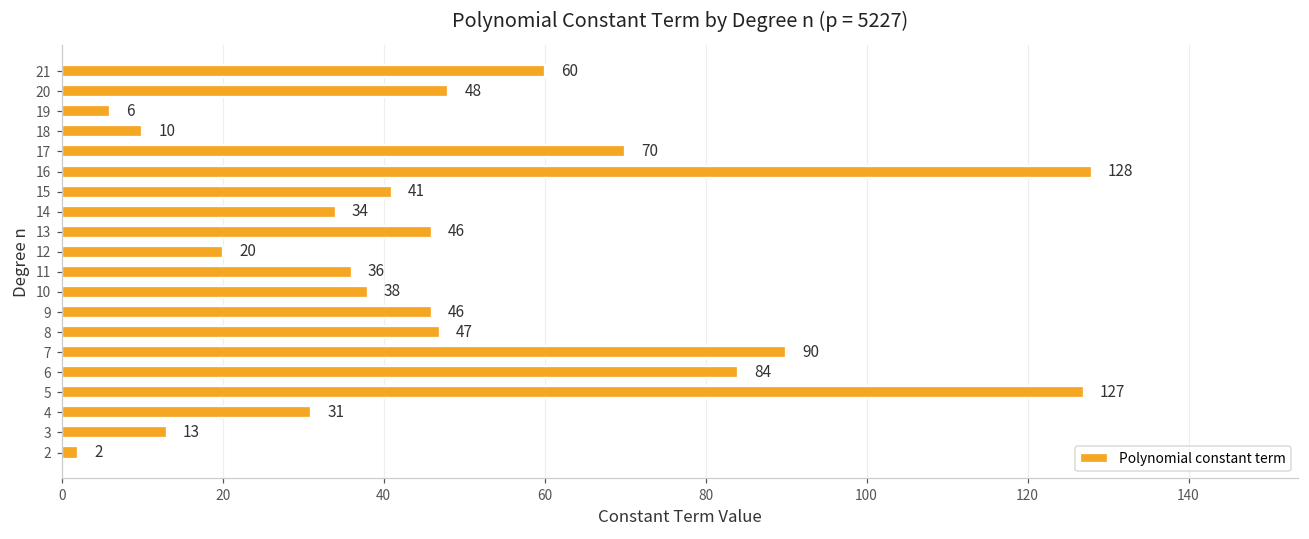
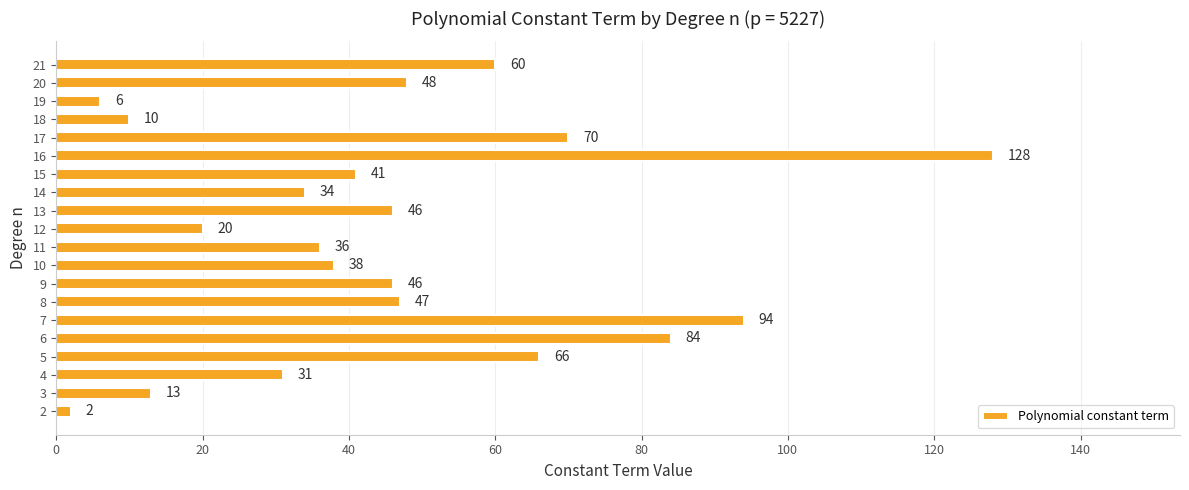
7: 90 -> 94
5: 127 -> 66
